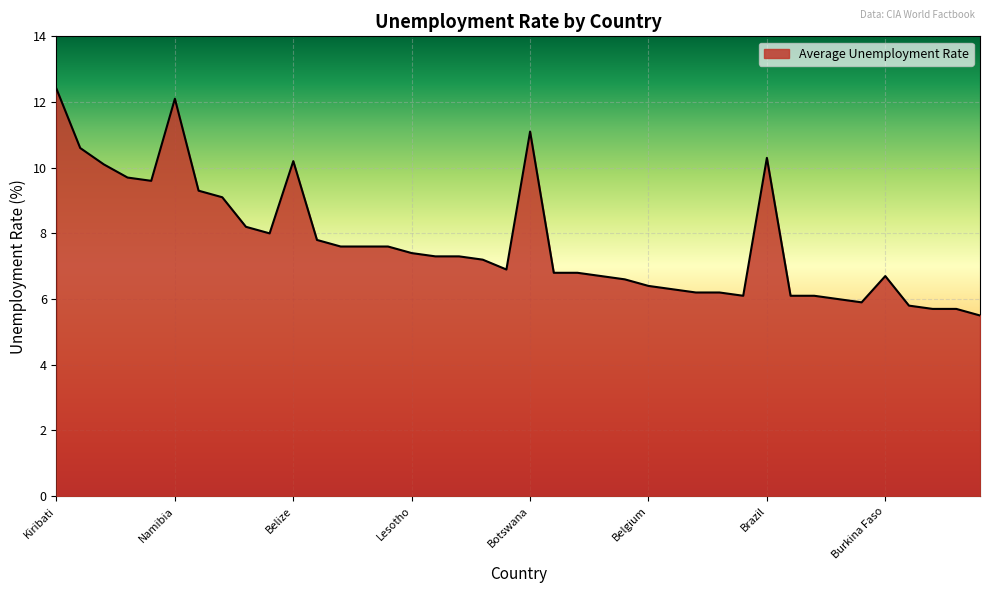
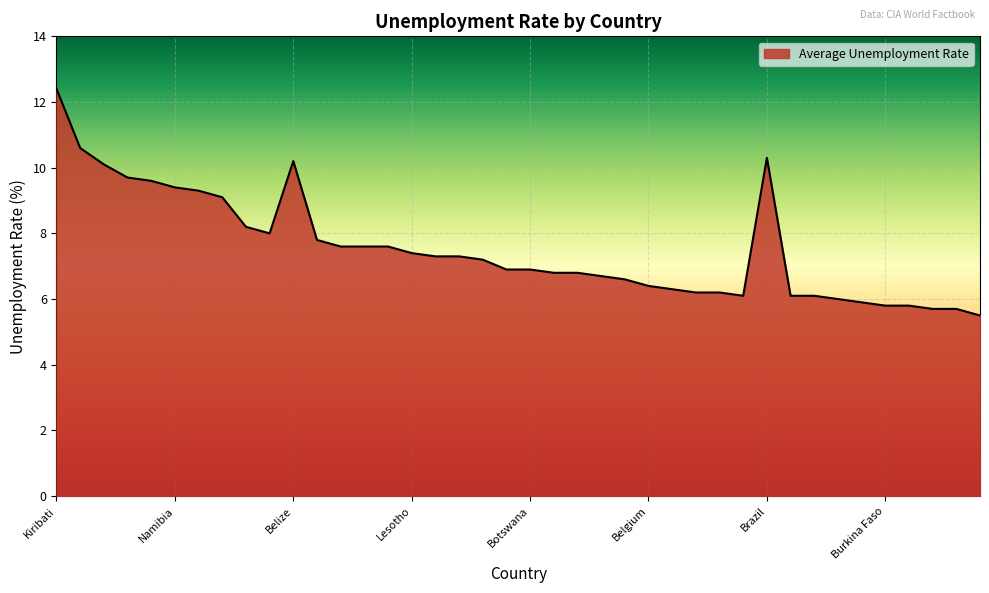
Namibia: 12.1 -> 9.4
Botswana: 11.1 -> 6.9
Burkina Faso: 6.7 -> 5.8
